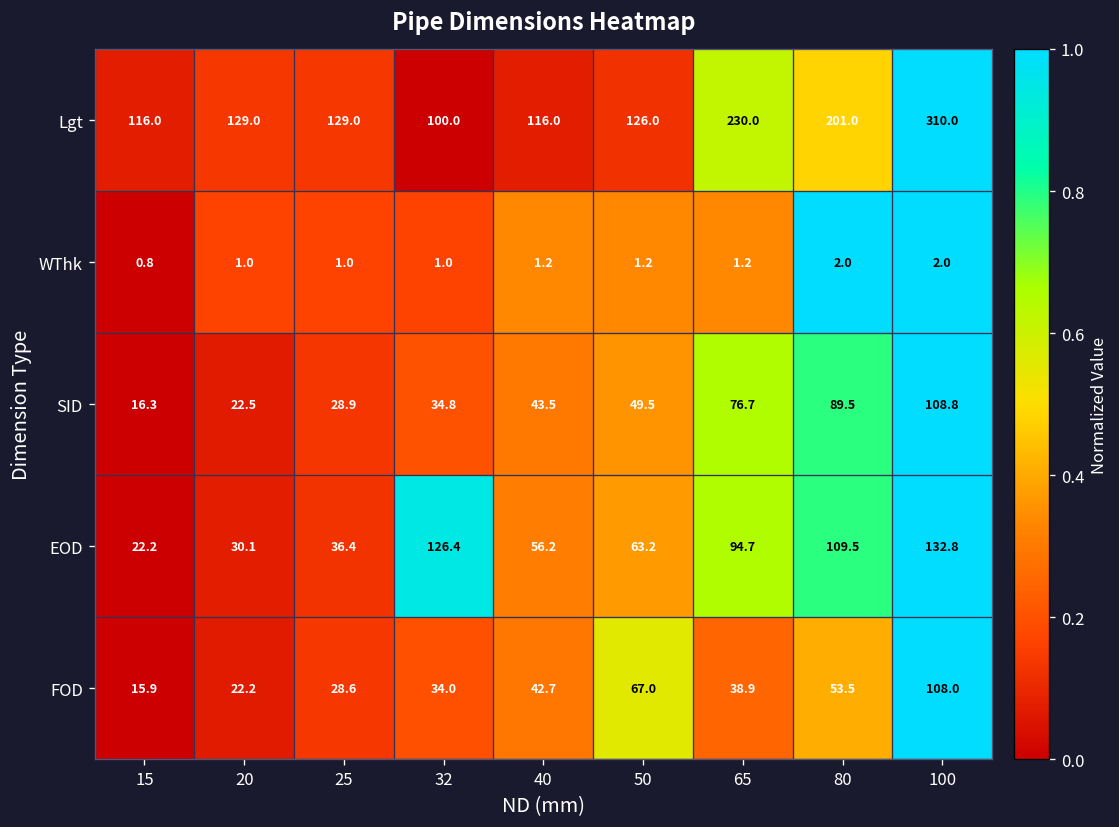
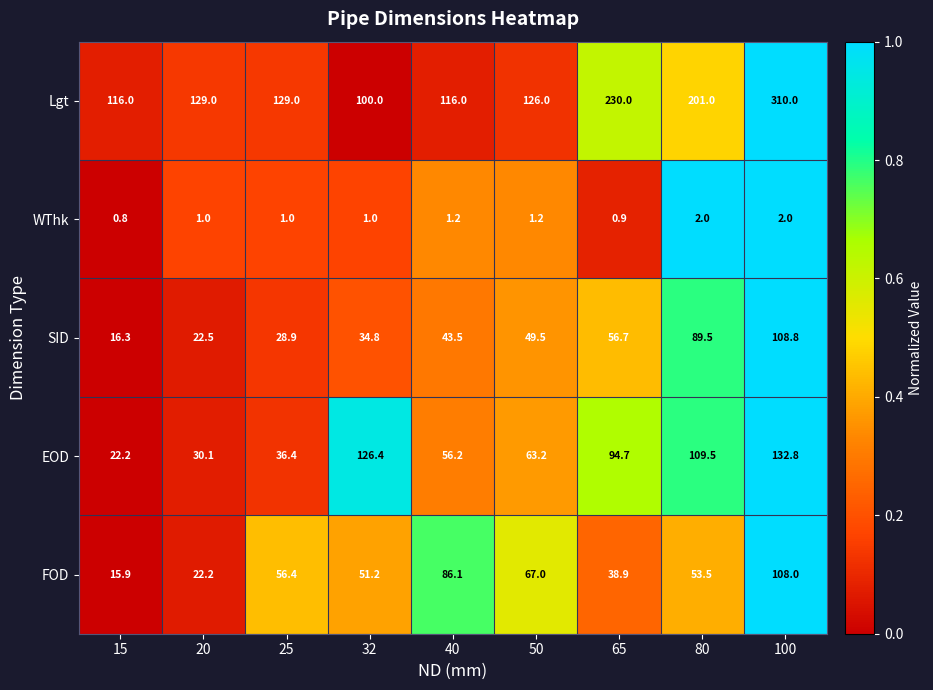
WThk, 65: 1.2 -> 0.9
SID, 65: 76.7 -> 56.7
FOD, 25: 28.6 -> 56.4
FOD, 32: 34.0 -> 51.2
FOD, 40: 42.7 -> 86.1
